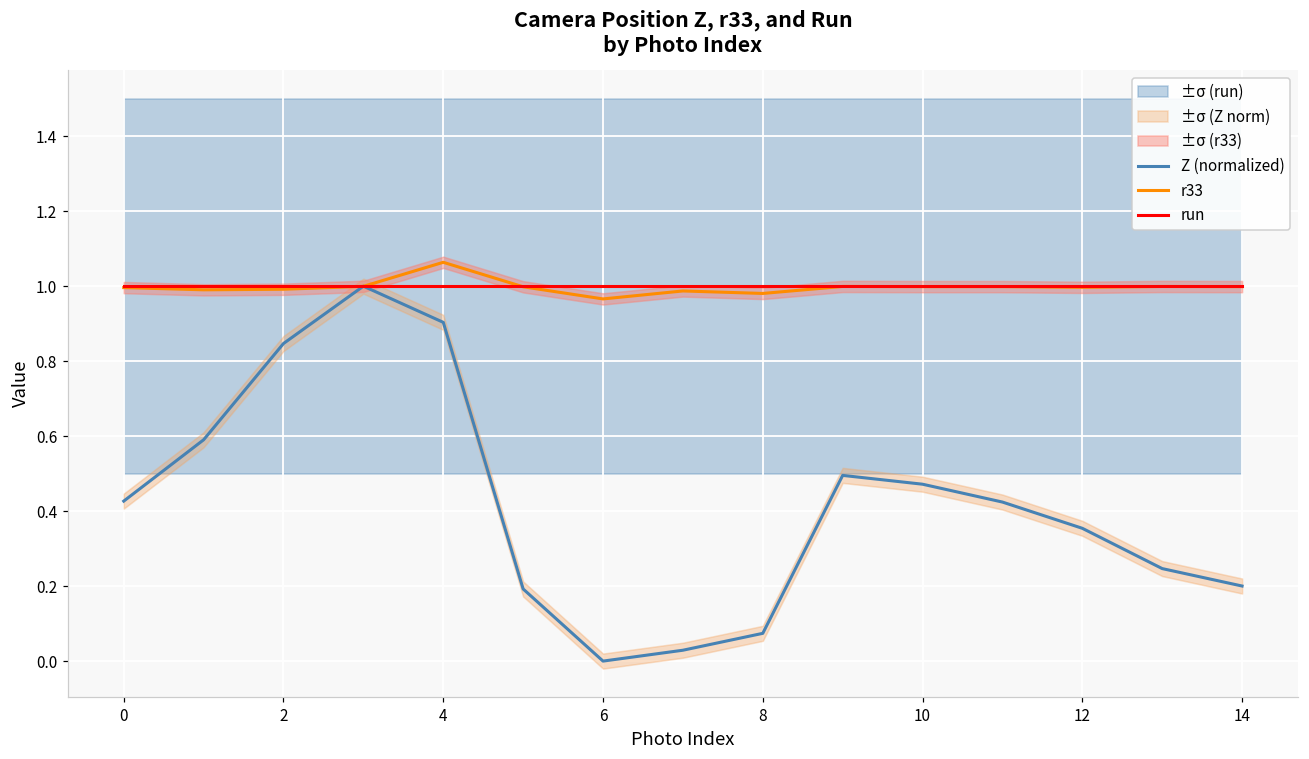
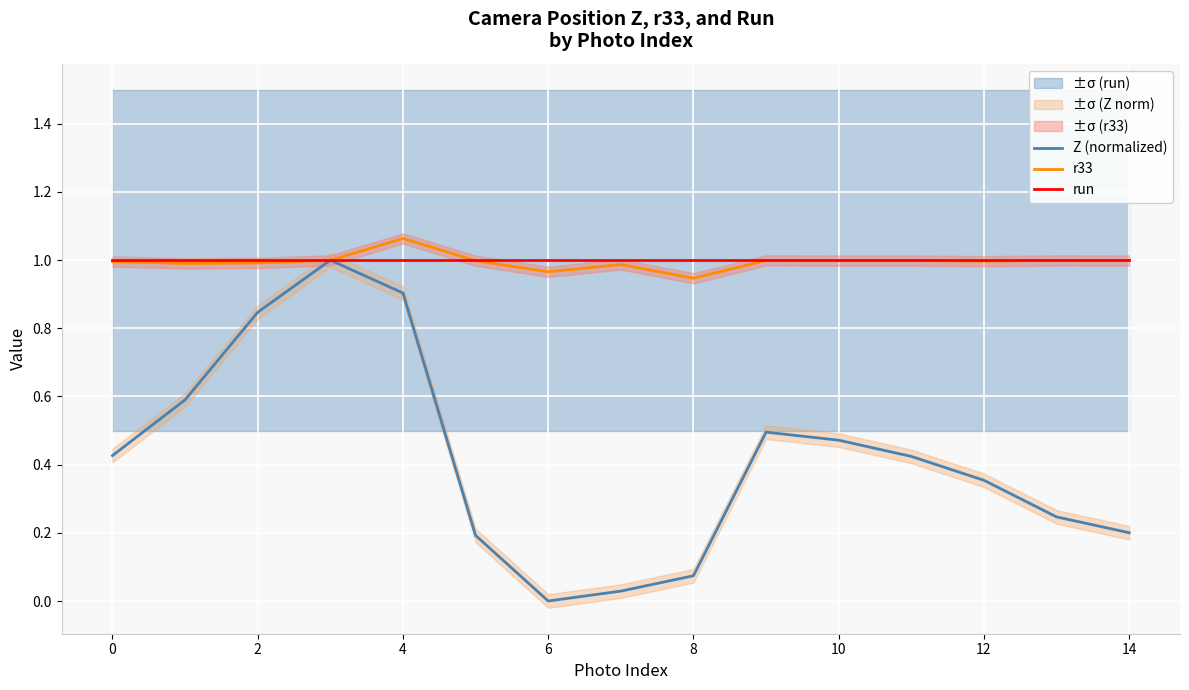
r33, 8: 0.98 -> 0.95
